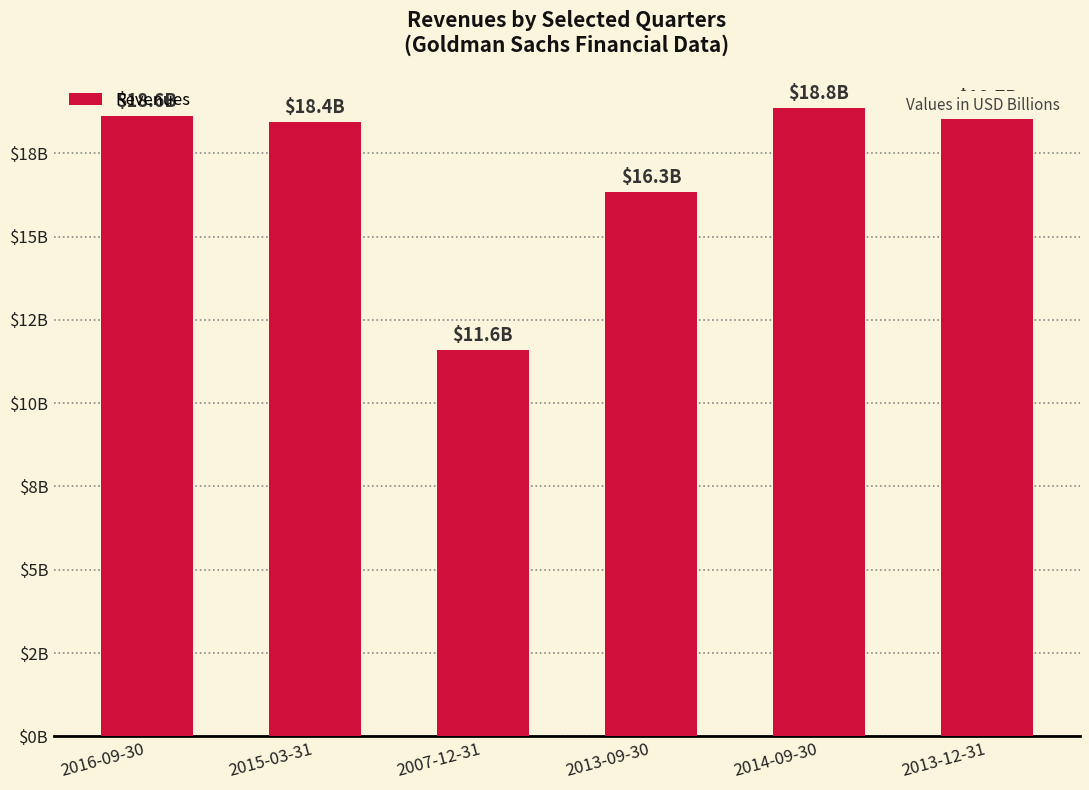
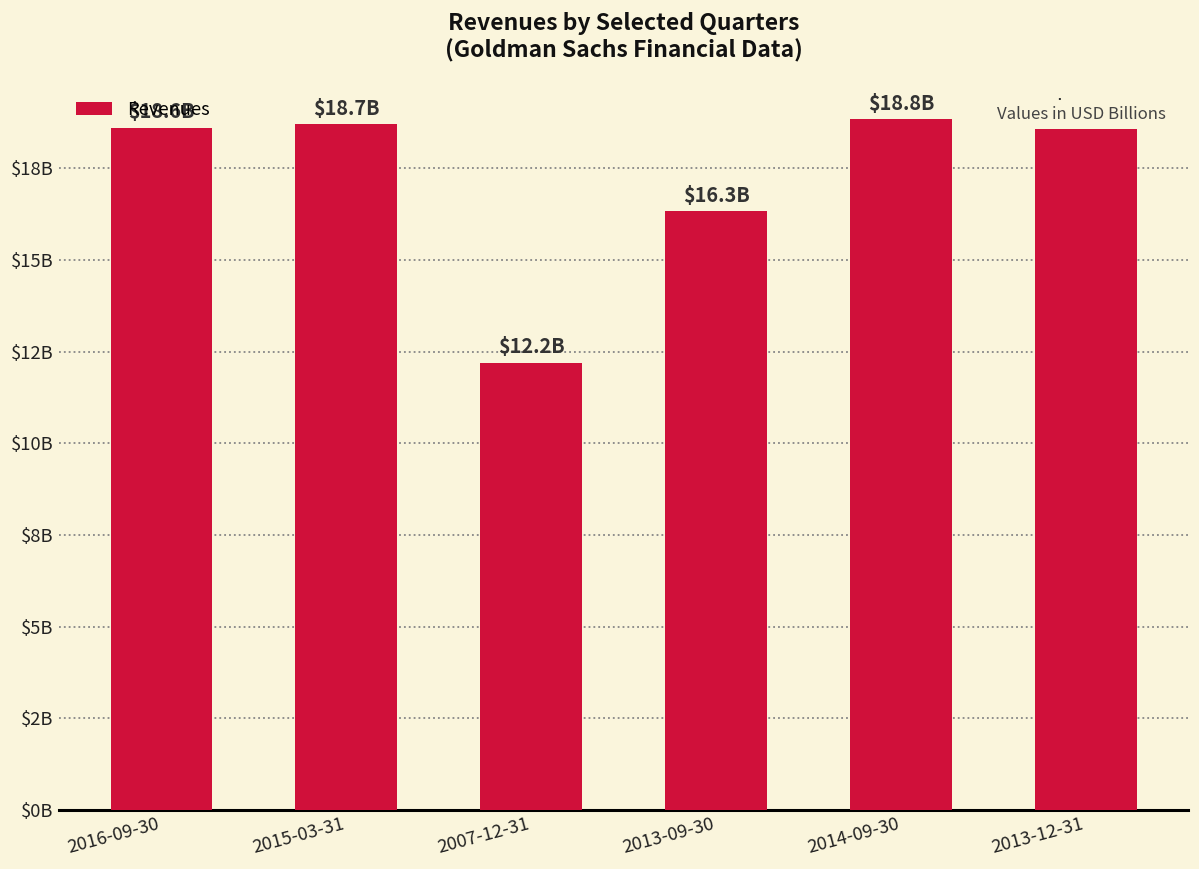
2015-03-31: $18.4B -> $18.7B
2007-12-31: $11.6B -> $12.2B
